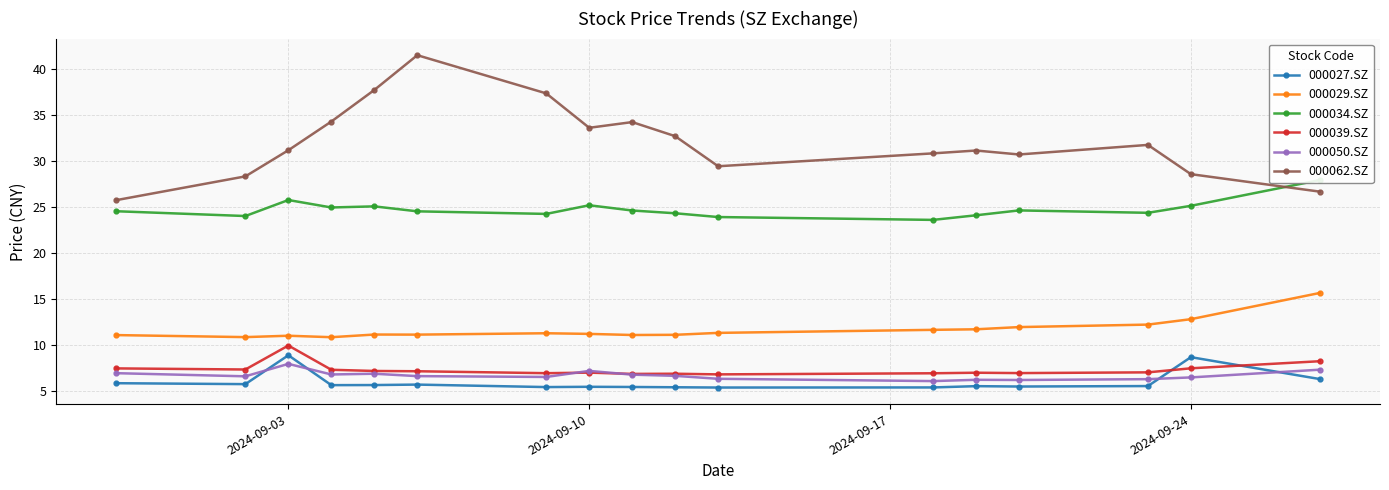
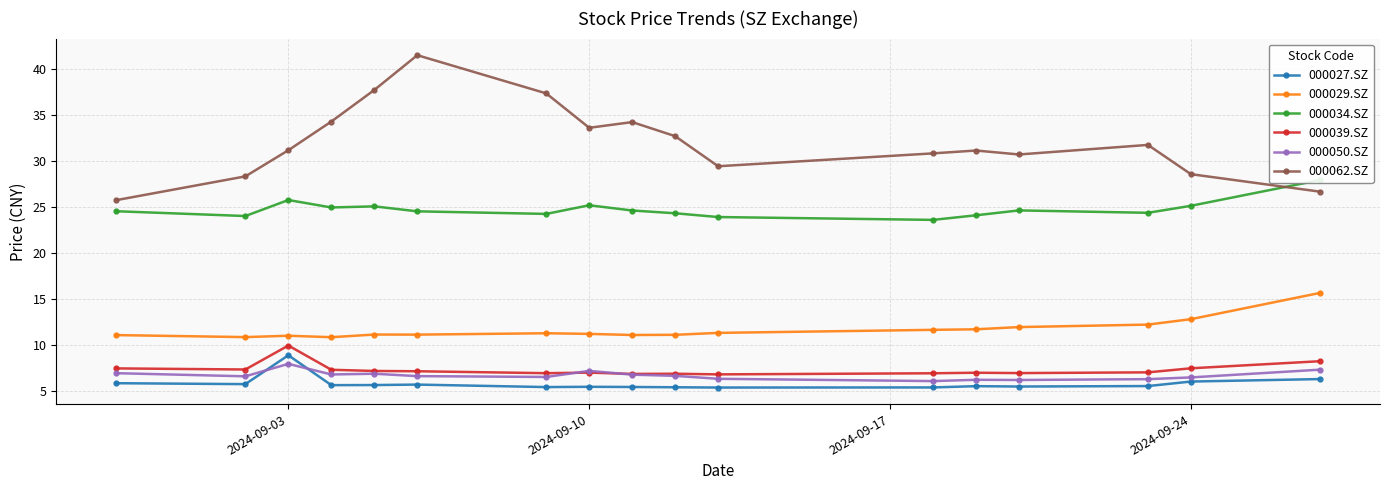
000027.SZ, 2024-09-24: 9 -> 6
